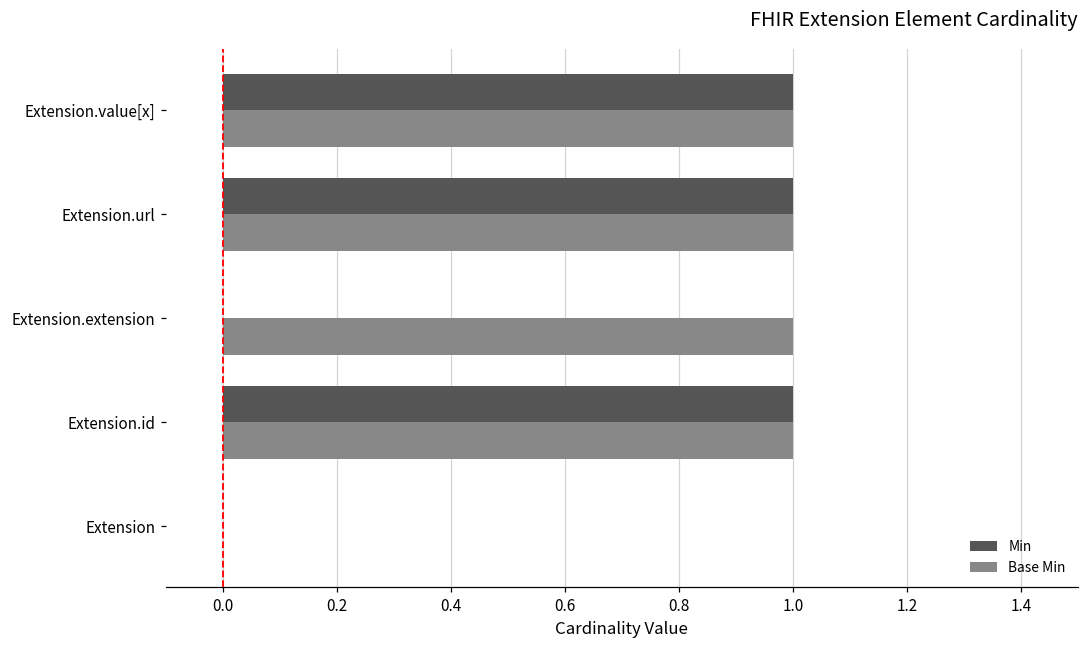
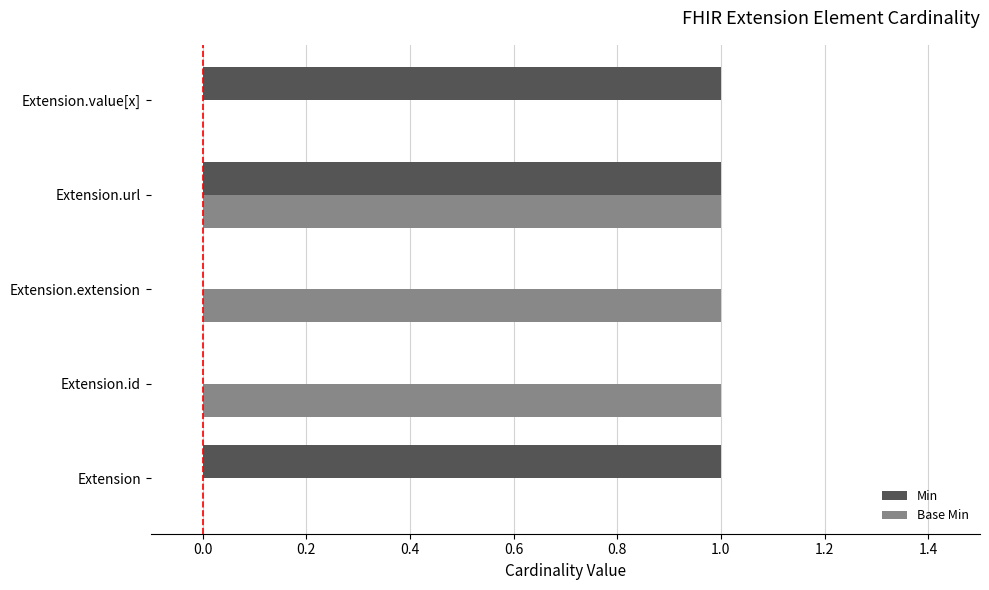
Base Min, Extension.value[x]: 1 -> 0
Min, Extension.id: 1 -> 0
Min, Extension: 0 -> 1
